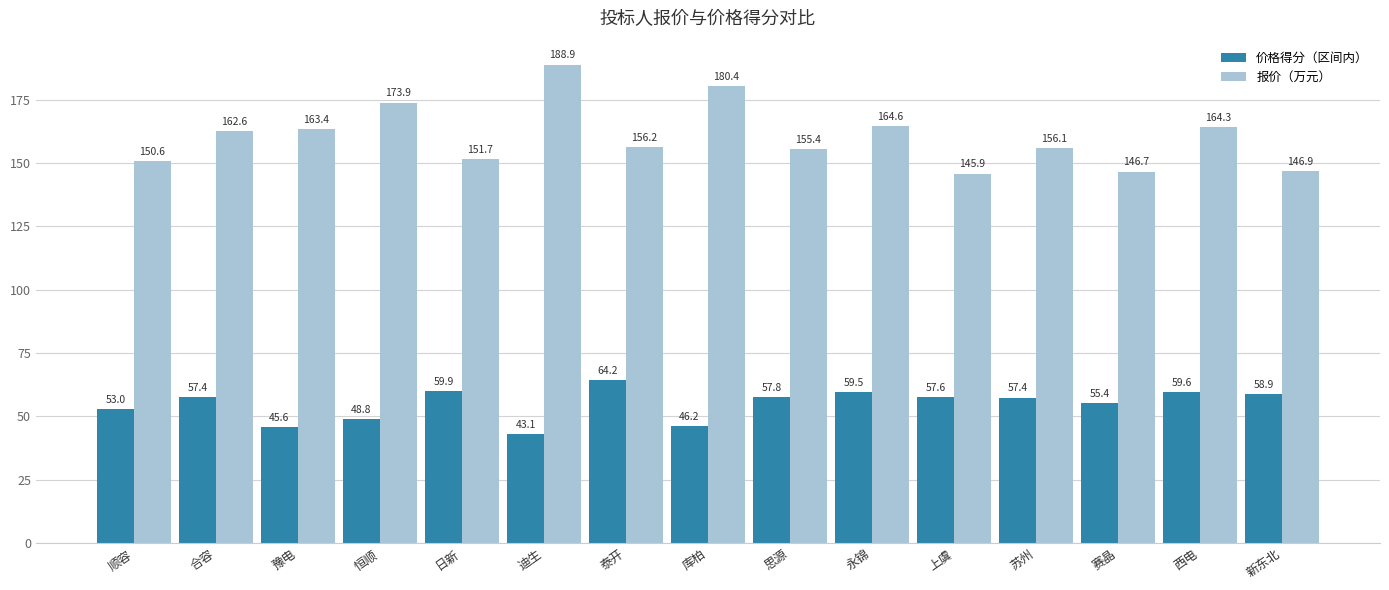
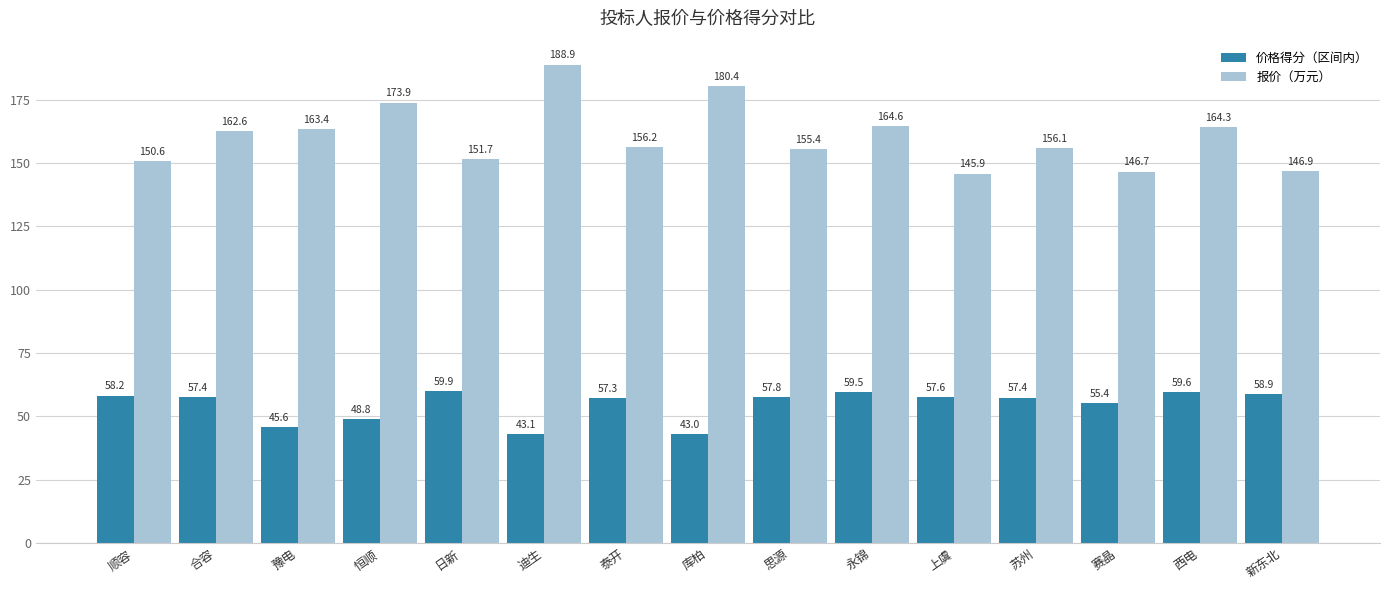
价格得分（区间内）, 顺容: 53.0 -> 58.2
价格得分（区间内）, 泰开: 64.2 -> 57.3
价格得分（区间内）, 库柏: 46.2 -> 43.0
